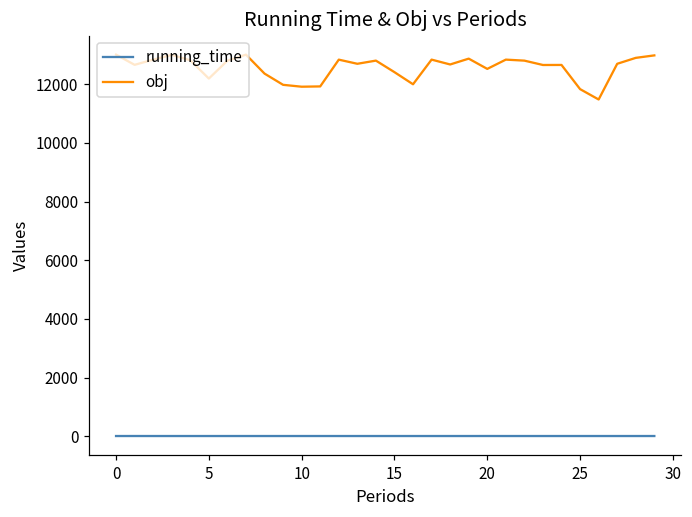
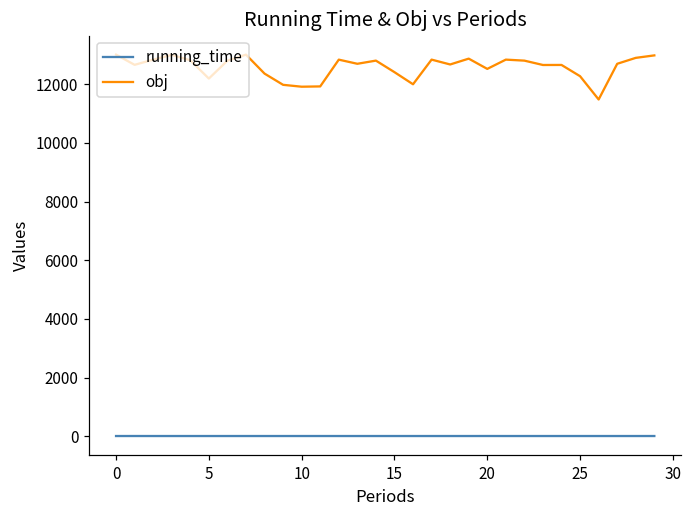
obj, 25: 11800 -> 12300
